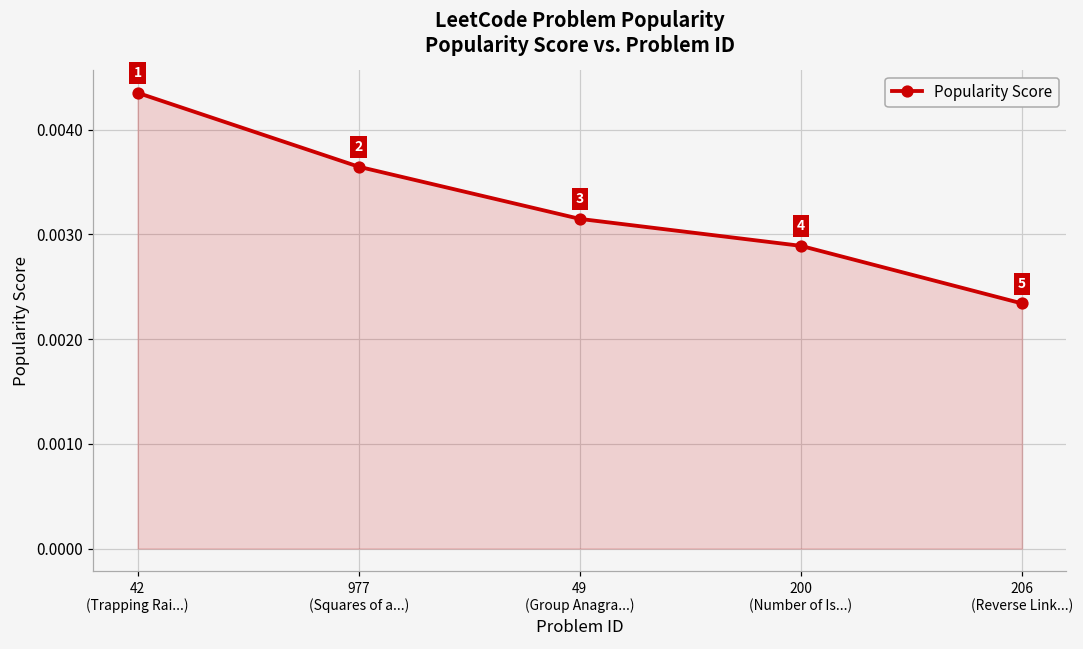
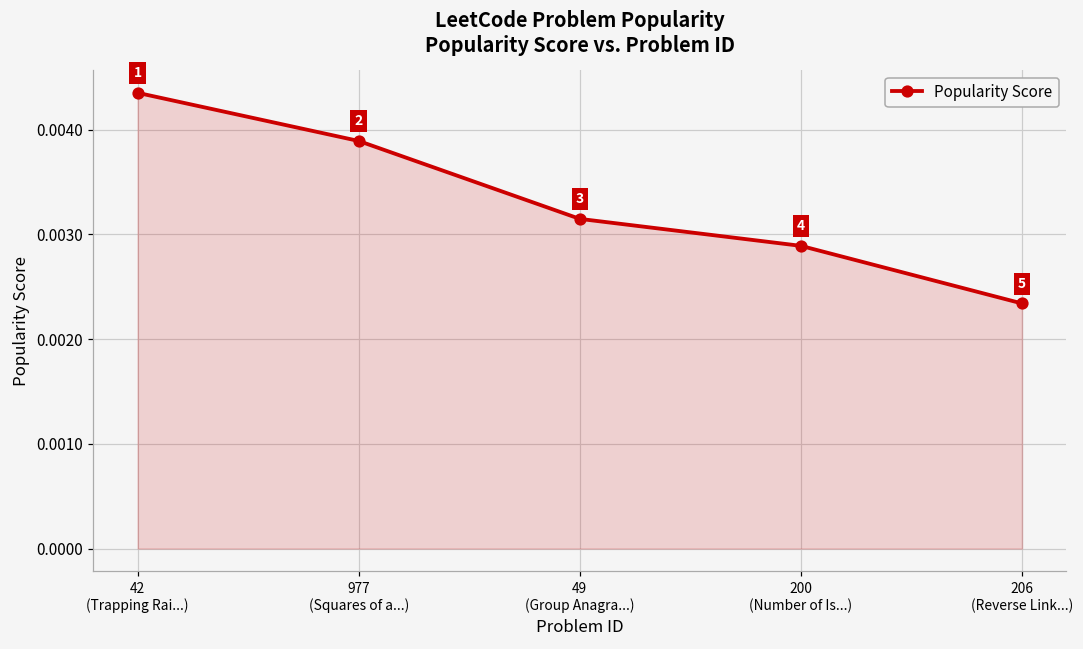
977 (Squares of a...): 0.0036 -> 0.0039
